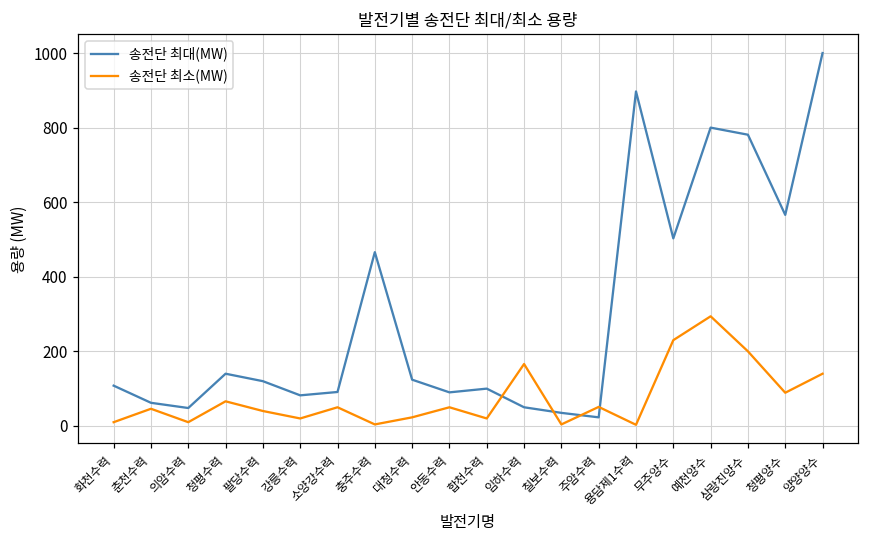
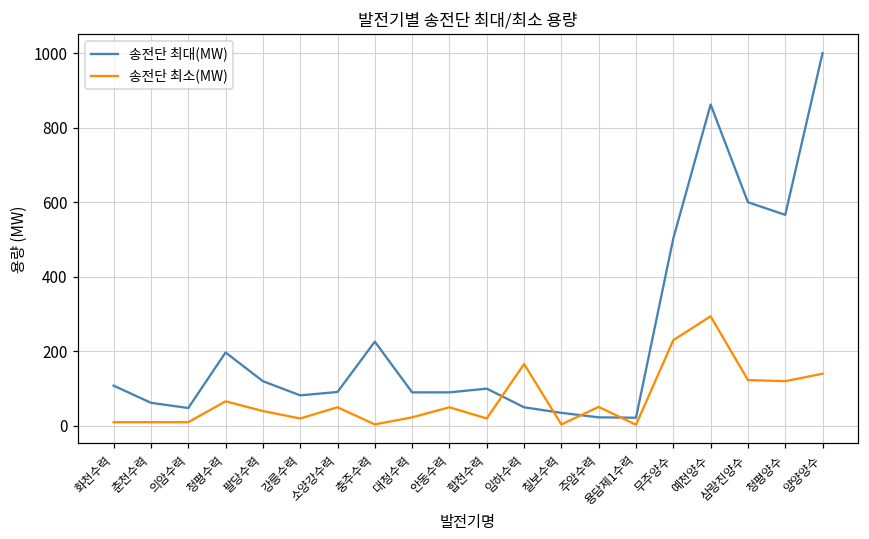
송전단 최소(MW), 춘천수력: 50 -> 10
송전단 최대(MW), 청평수력: 140 -> 200
송전단 최대(MW), 충주수력: 470 -> 230
송전단 최대(MW), 대청수력: 120 -> 90
송전단 최대(MW), 용담제1수력: 900 -> 20
송전단 최대(MW), 예천양수: 800 -> 860
송전단 최대(MW), 삼랑진양수: 780 -> 600
송전단 최소(MW), 삼랑진양수: 200 -> 120
송전단 최소(MW), 청평양수: 90 -> 120
